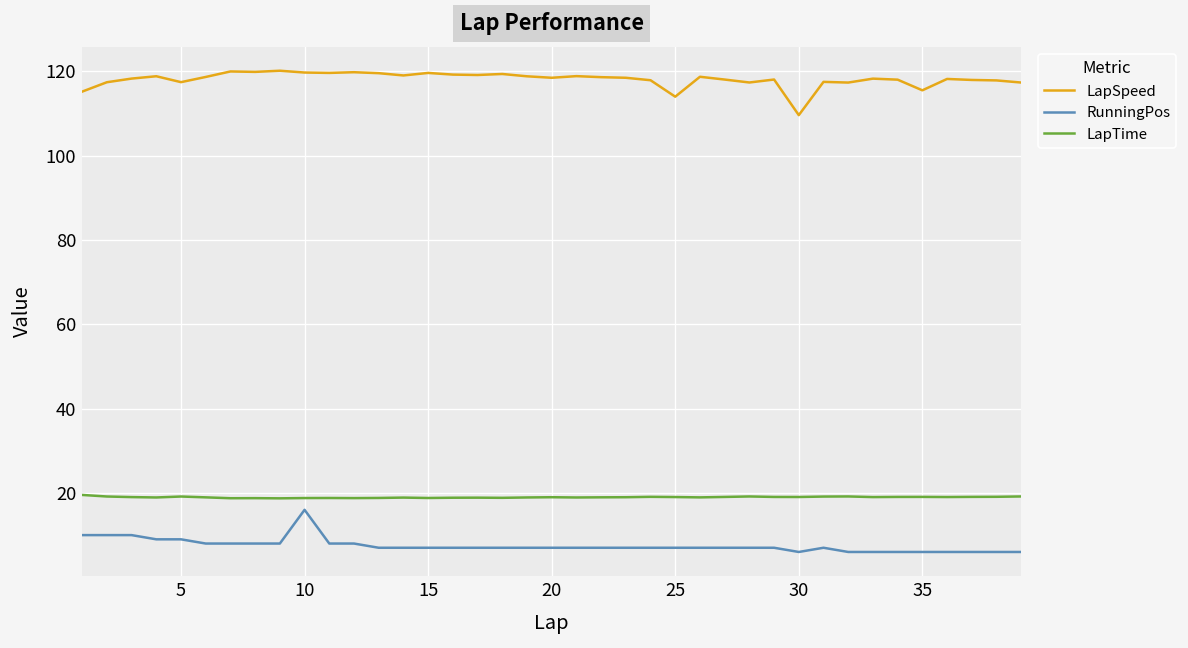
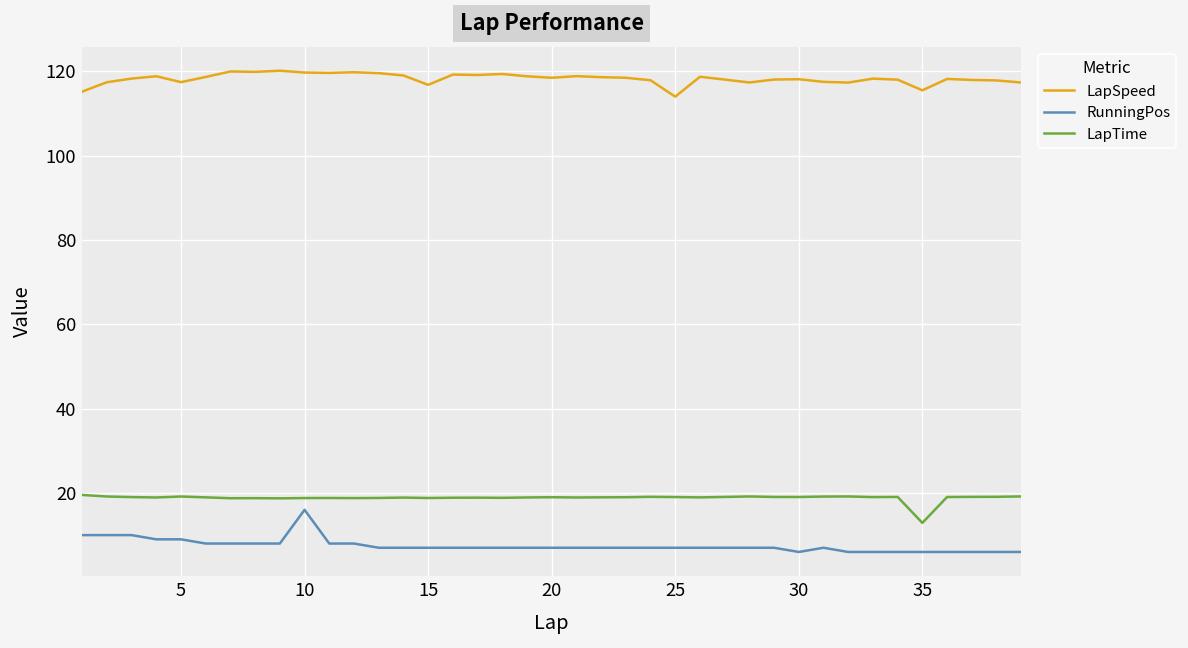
LapSpeed, 15: 120 -> 117
LapSpeed, 30: 110 -> 118
LapTime, 35: 19 -> 13
